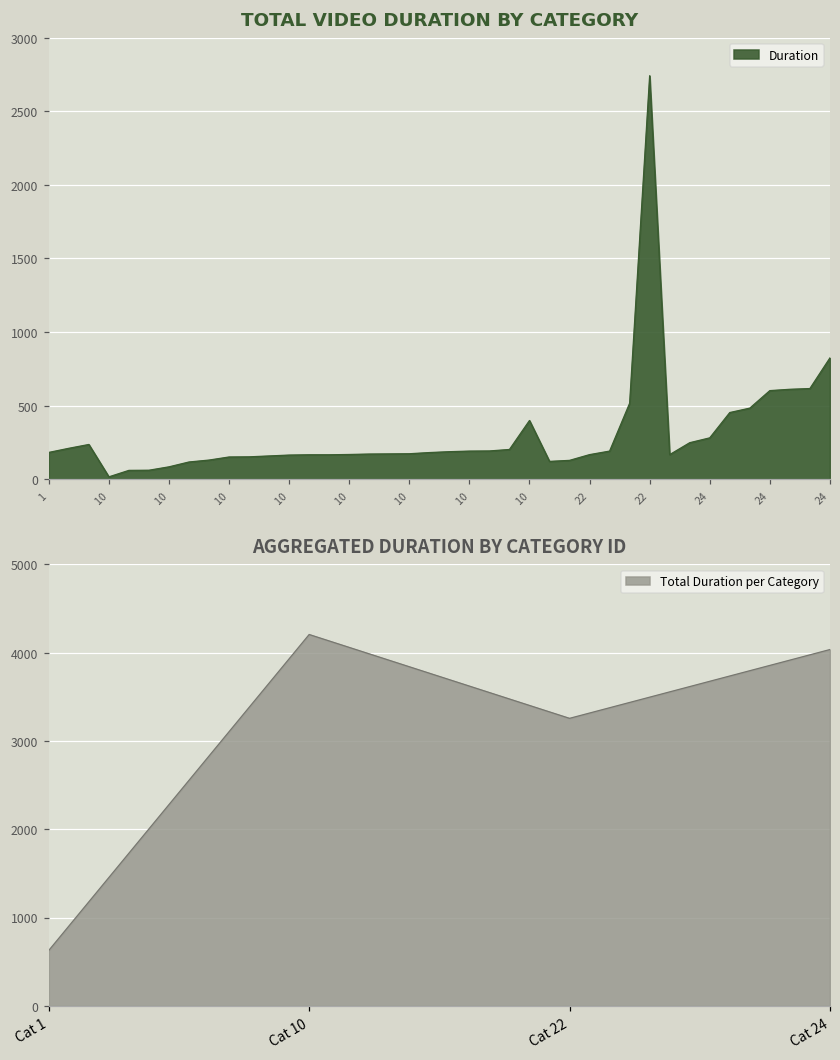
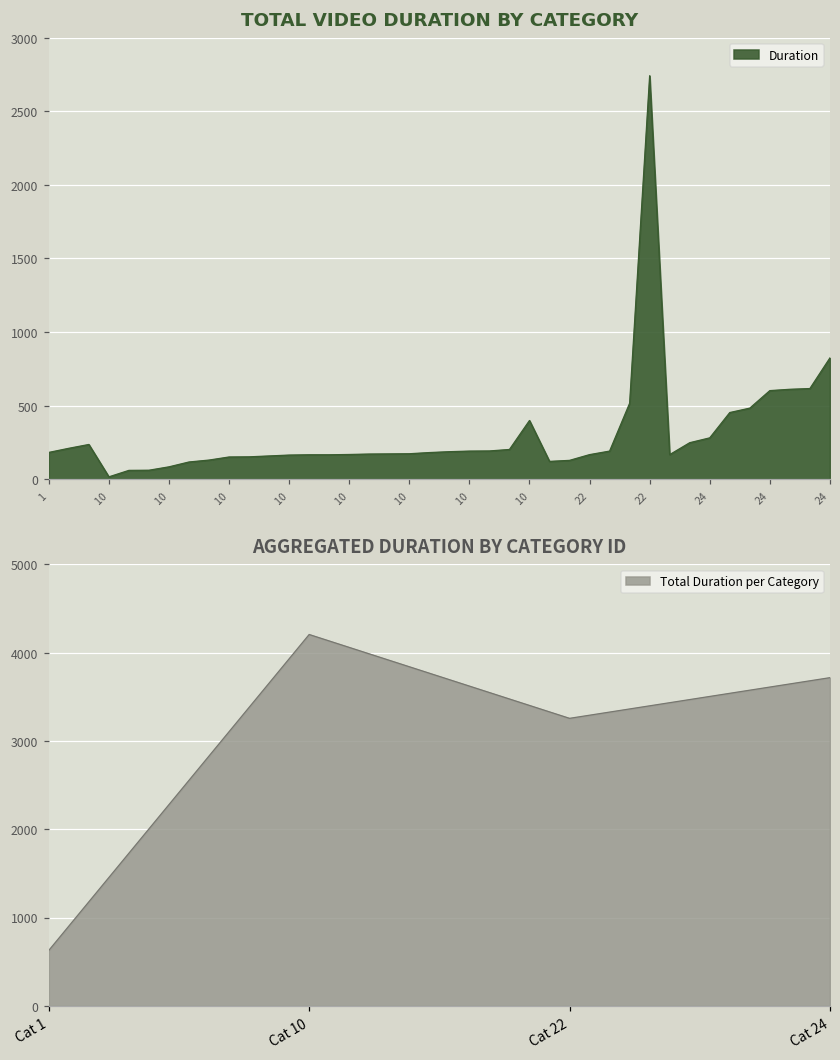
AGGREGATED DURATION BY CATEGORY ID, Cat 24: 4000 -> 3700
